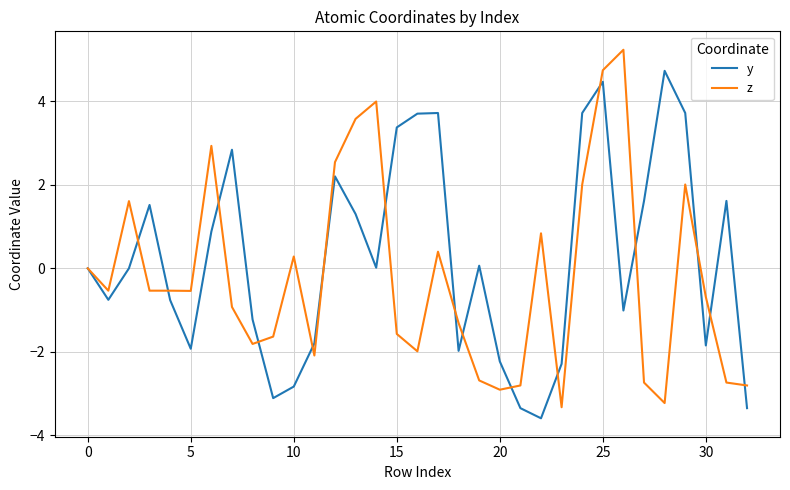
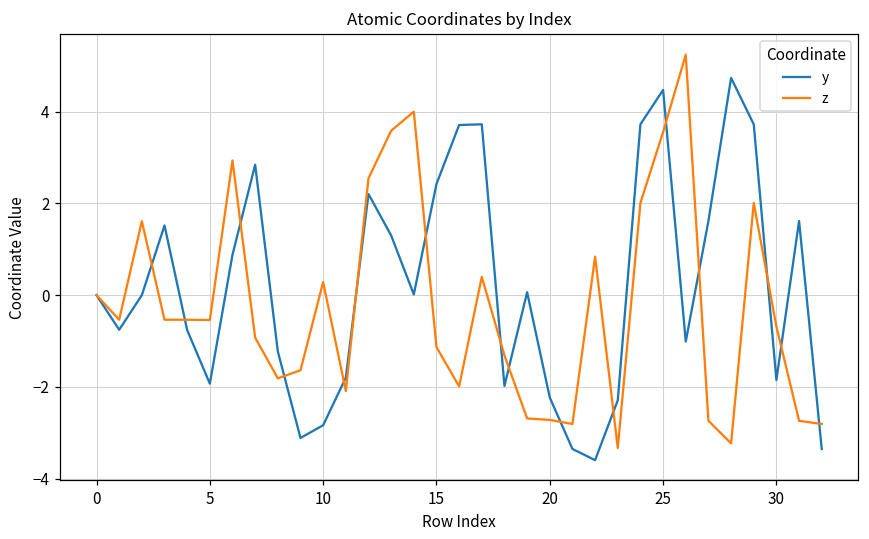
y, 15: 3.4 -> 2.4
z, 15: -1.6 -> -1.1
z, 20: -2.9 -> -2.7
z, 25: 4.7 -> 3.6
